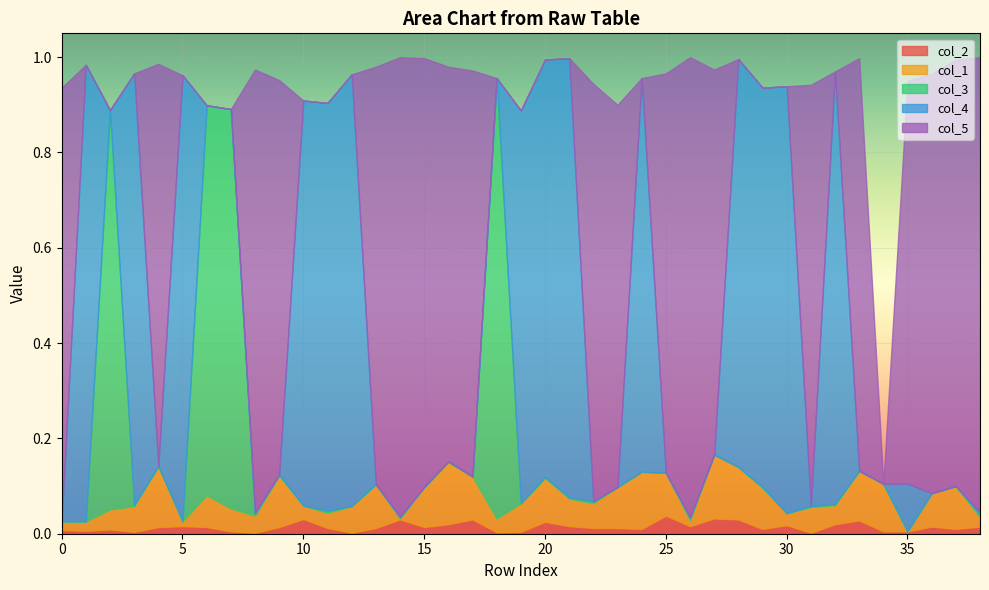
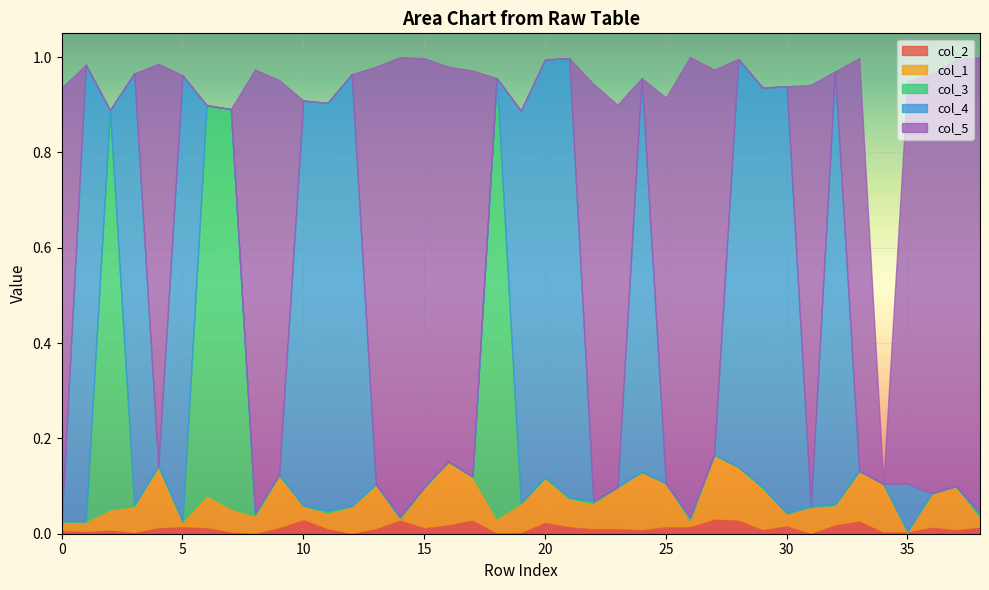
col_2, 25: 0.04 -> 0.02
col_5, 25: 0.84 -> 0.81
